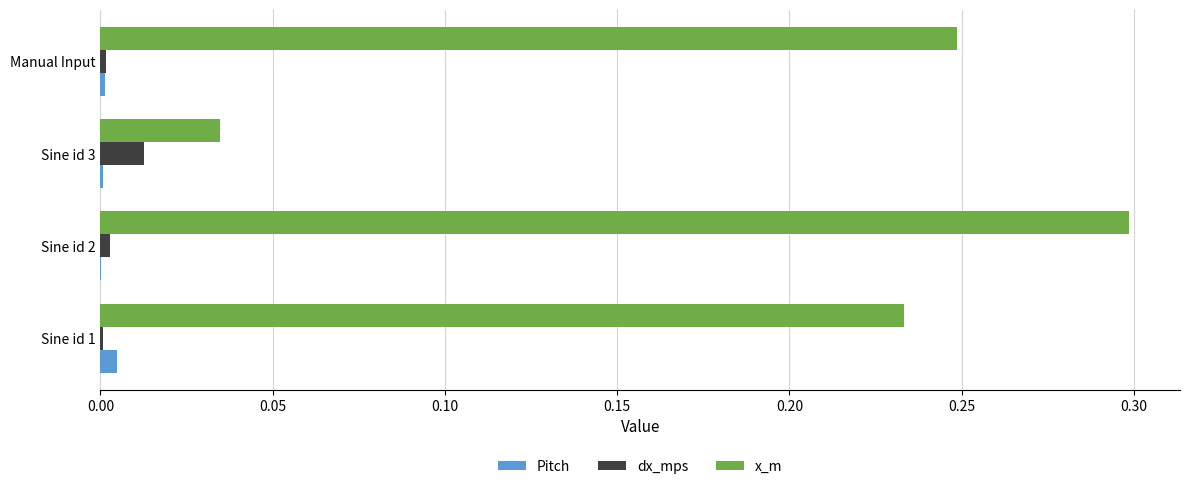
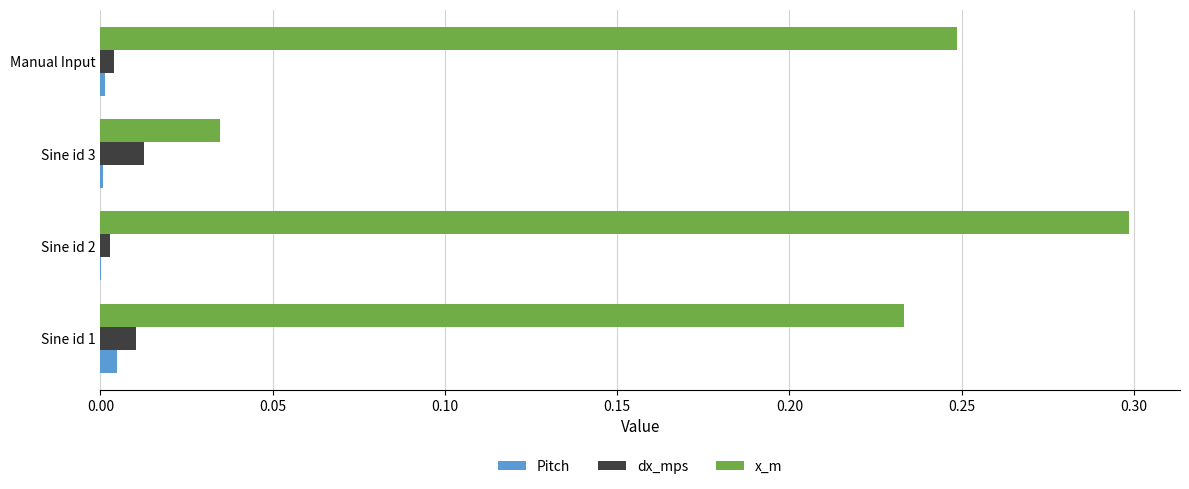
dx_mps, Manual Input: 0.001 -> 0.004
dx_mps, Sine id 1: 0.001 -> 0.010
